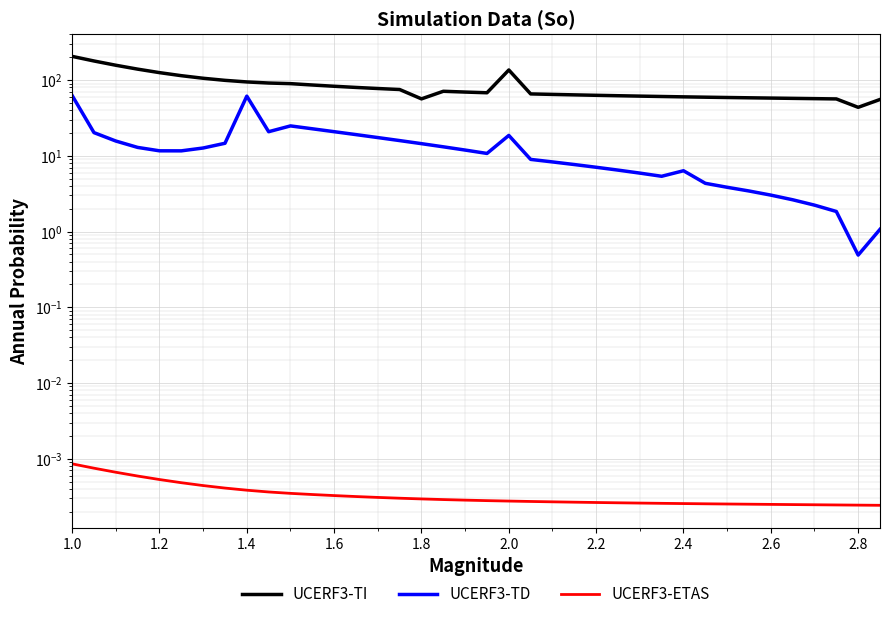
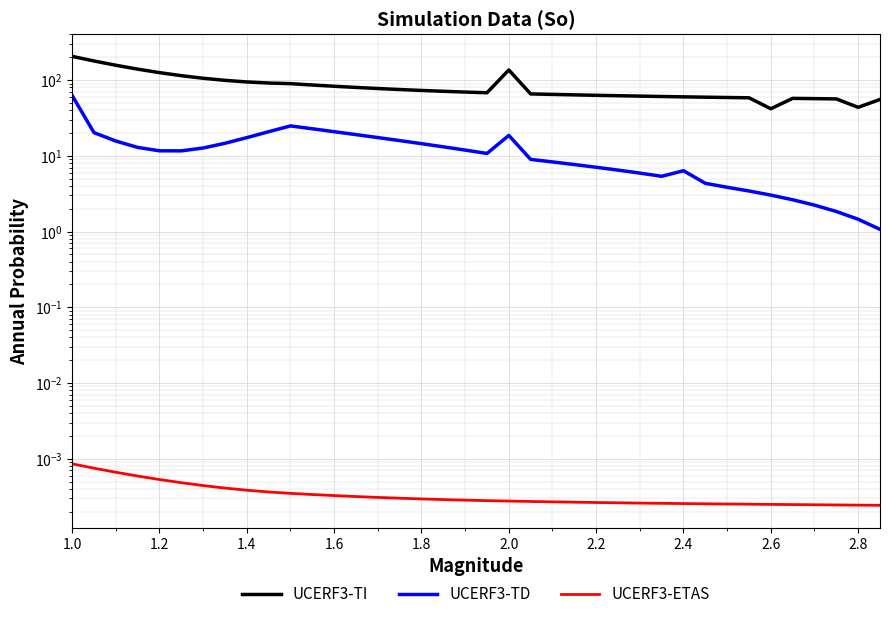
UCERF3-TD, 1.4: 60 -> 17
UCERF3-TI, 1.8: 60 -> 70
UCERF3-TI, 2.6: 60 -> 40
UCERF3-TD, 2.8: 0.5 -> 1.5
